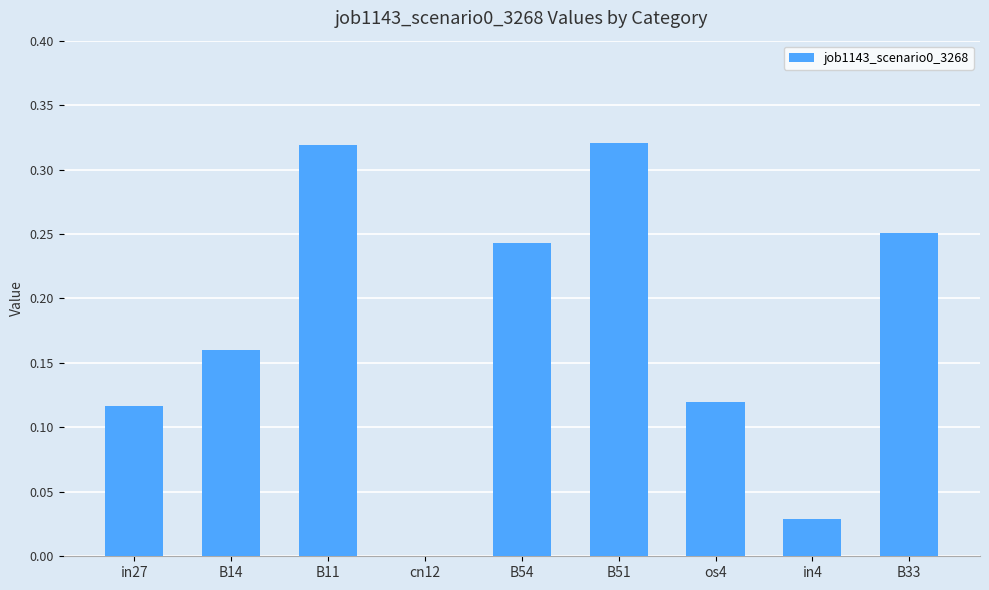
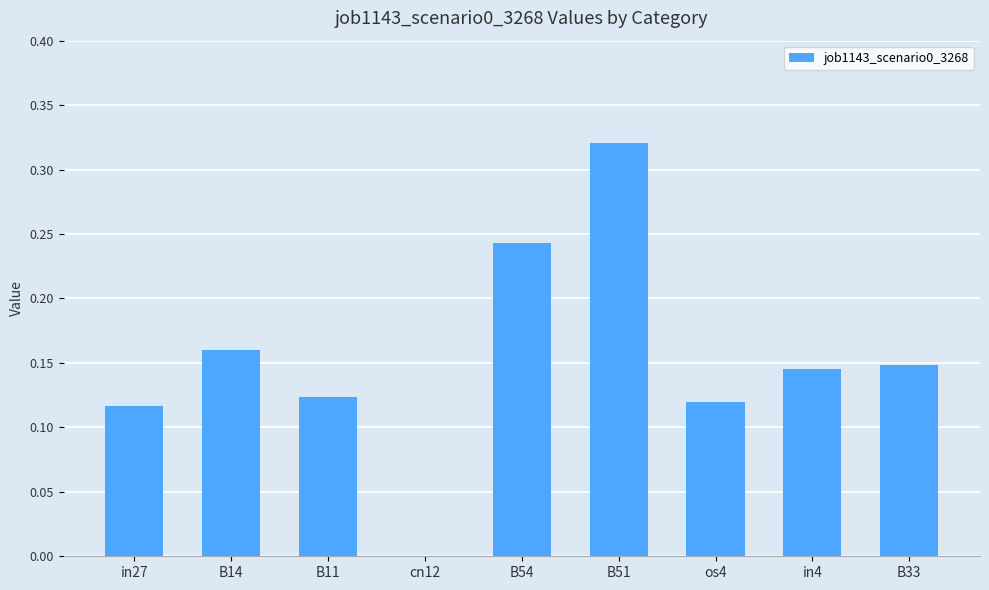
B11: 0.319 -> 0.123
in4: 0.029 -> 0.146
B33: 0.251 -> 0.148
